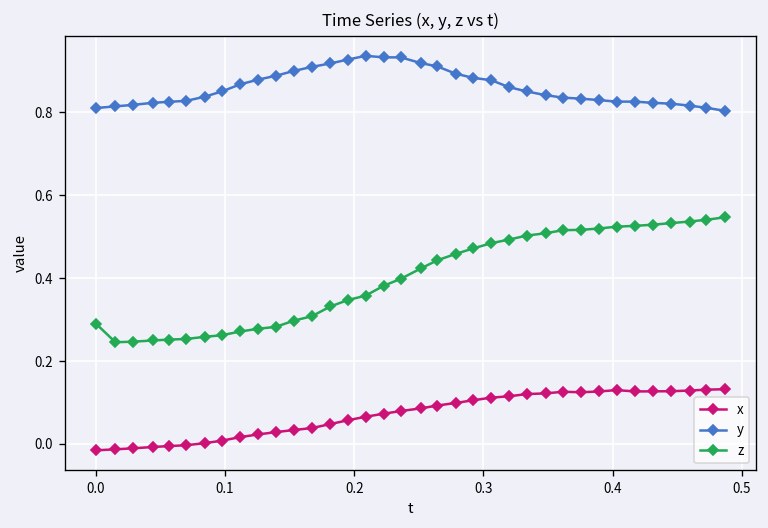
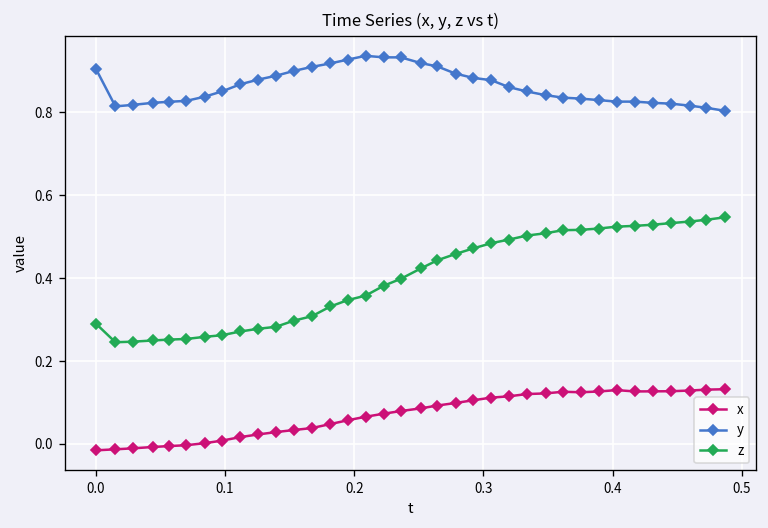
y, 0.0: 0.81 -> 0.90
